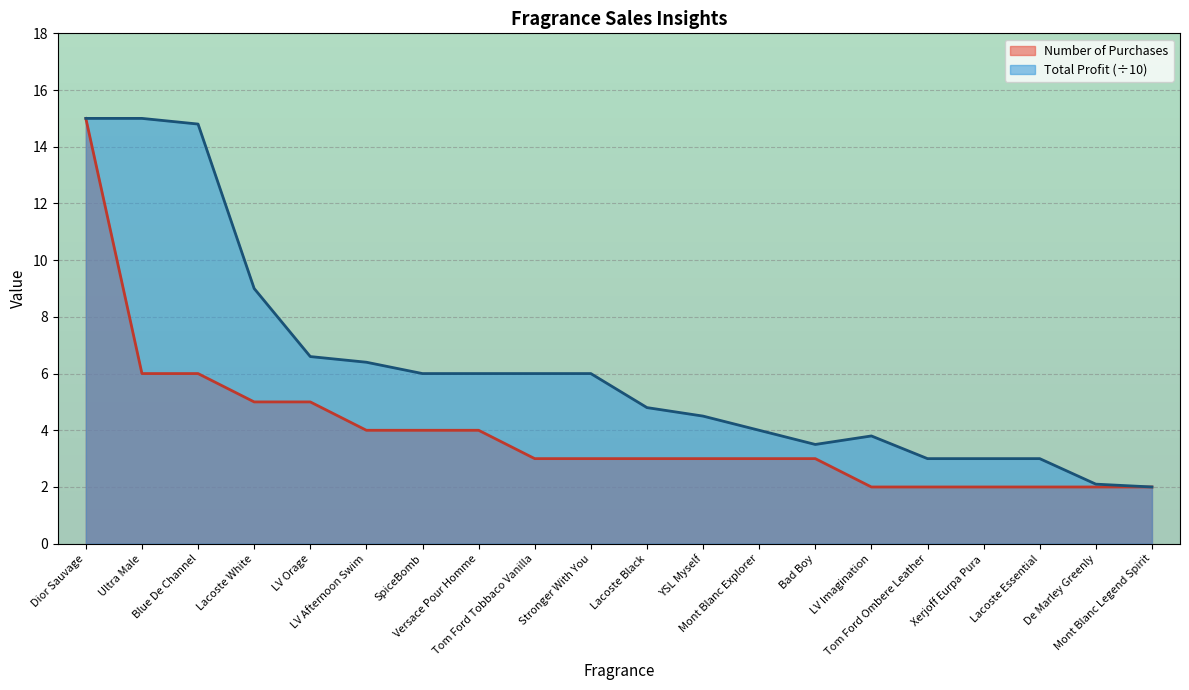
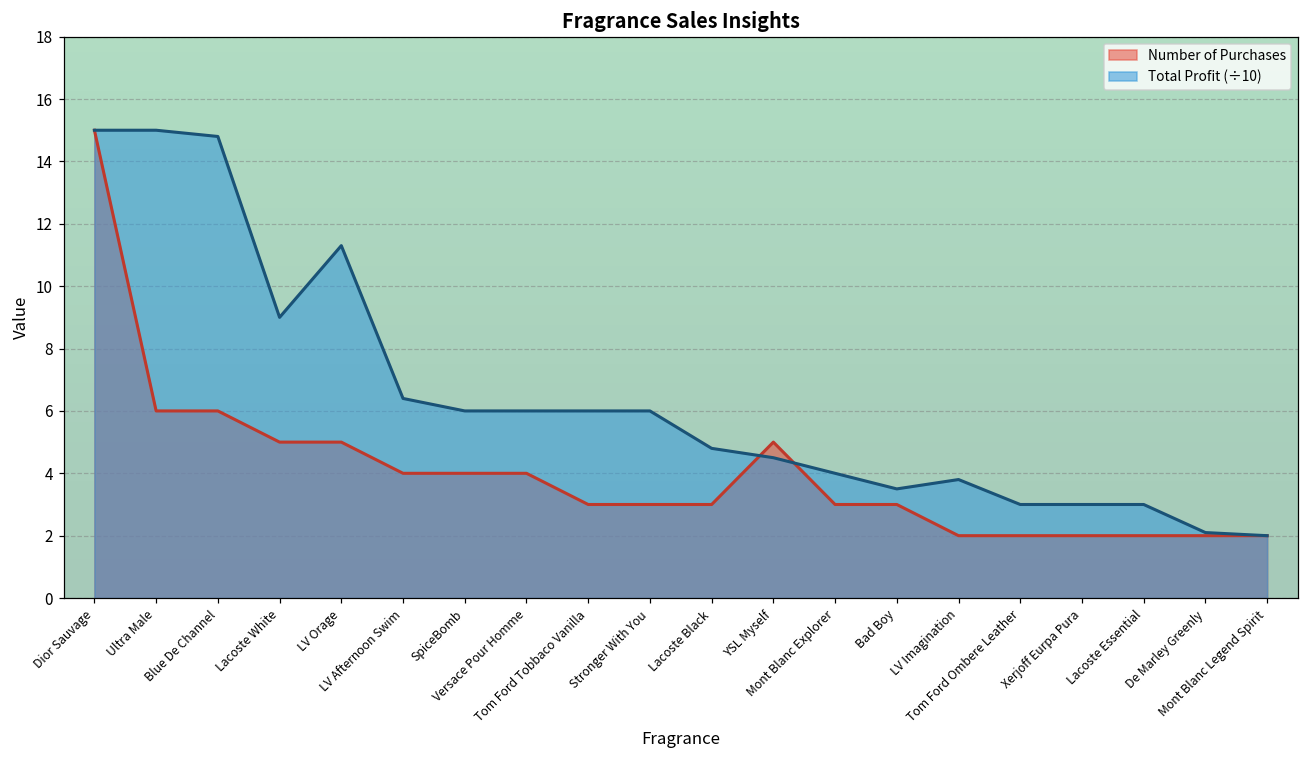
Total Profit (÷10), LV Orage: 6.6 -> 11.3
Number of Purchases, YSL Myself: 3 -> 5
